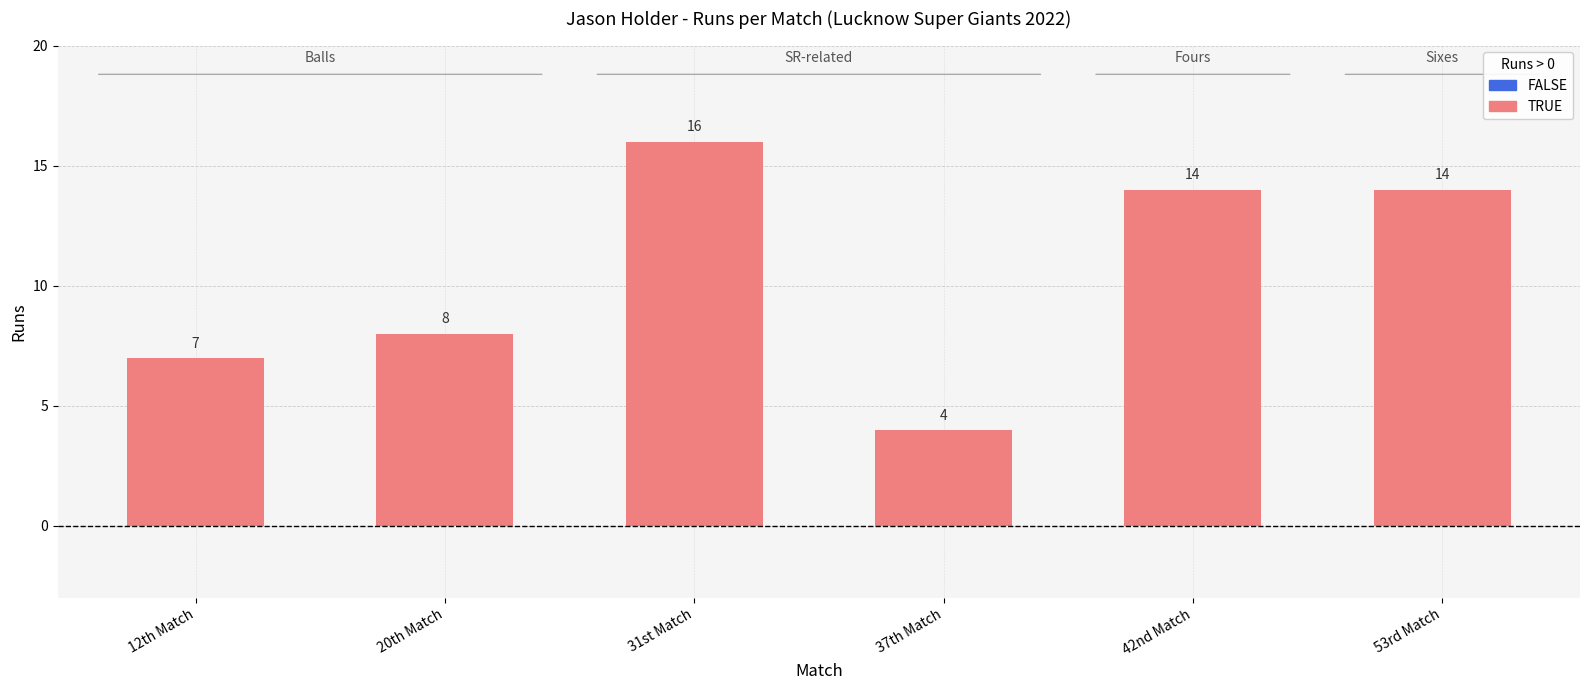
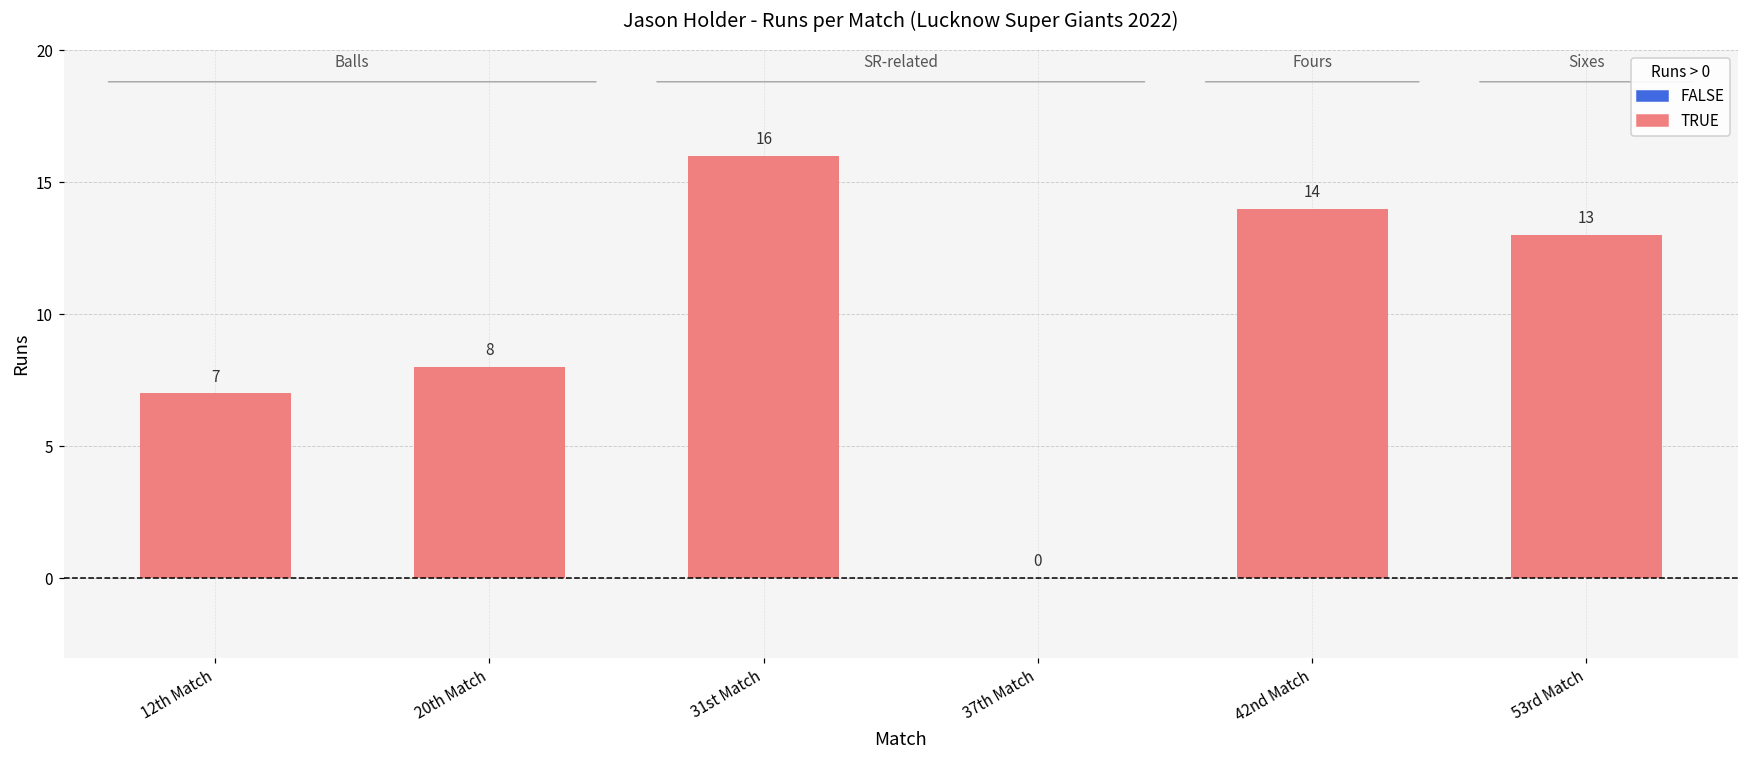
37th Match: 4 -> 0
53rd Match: 14 -> 13
